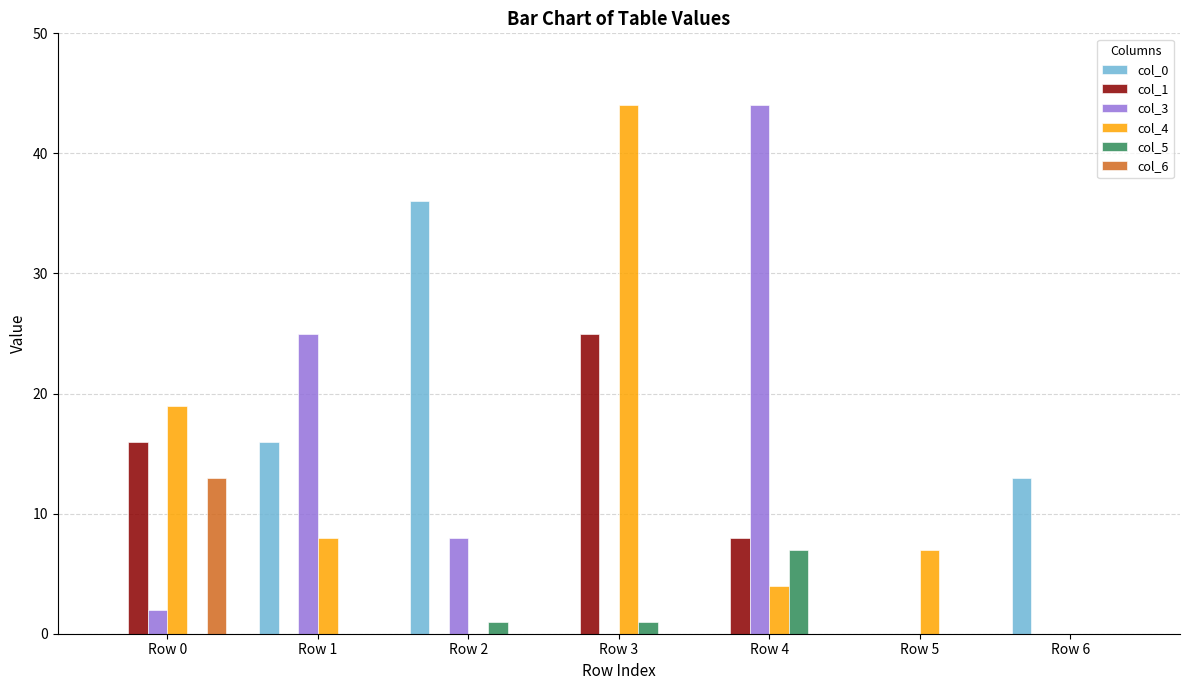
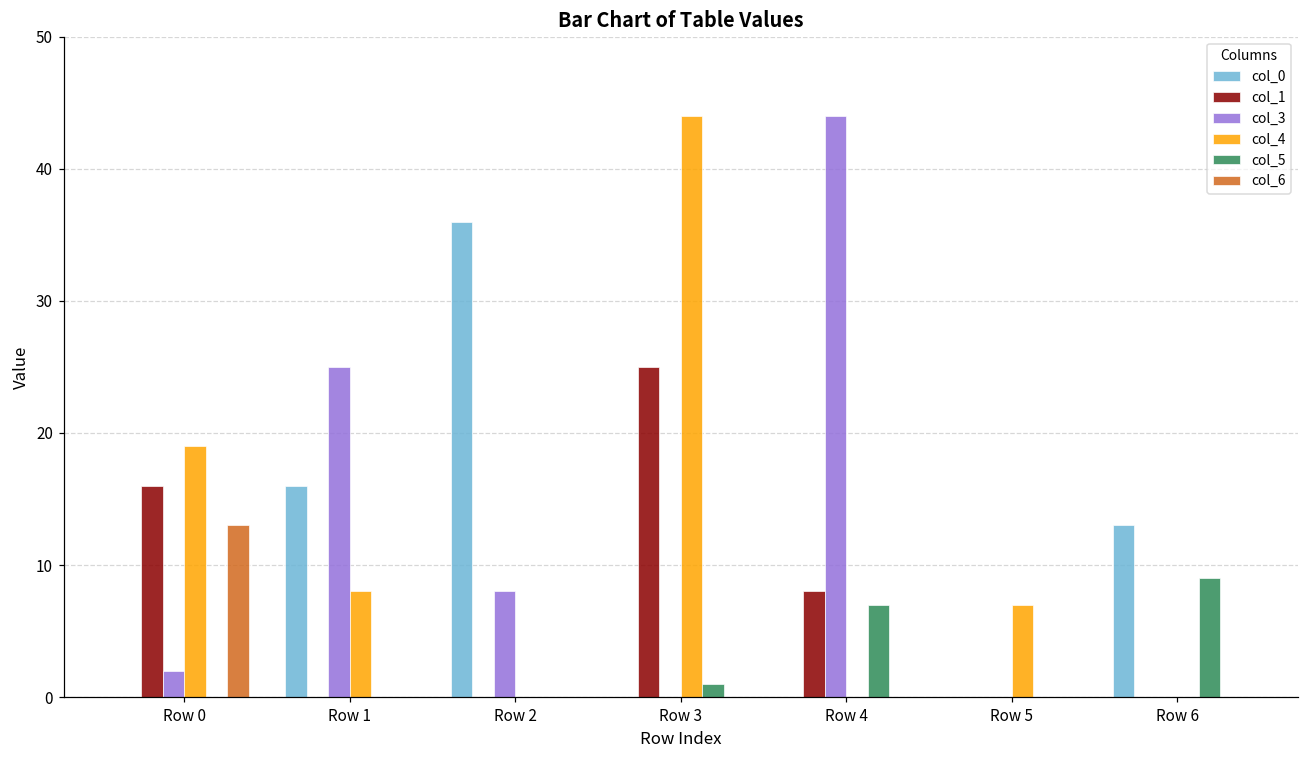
col_5, Row 2: 1 -> 0
col_4, Row 4: 4 -> 0
col_5, Row 6: 0 -> 9
